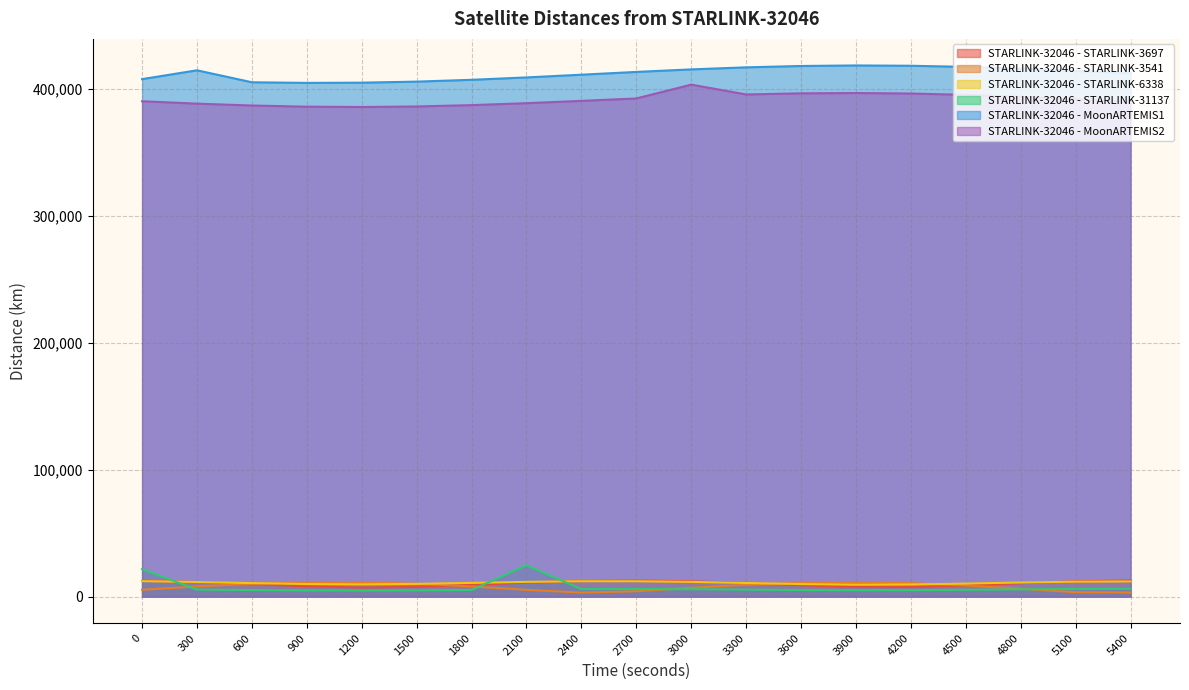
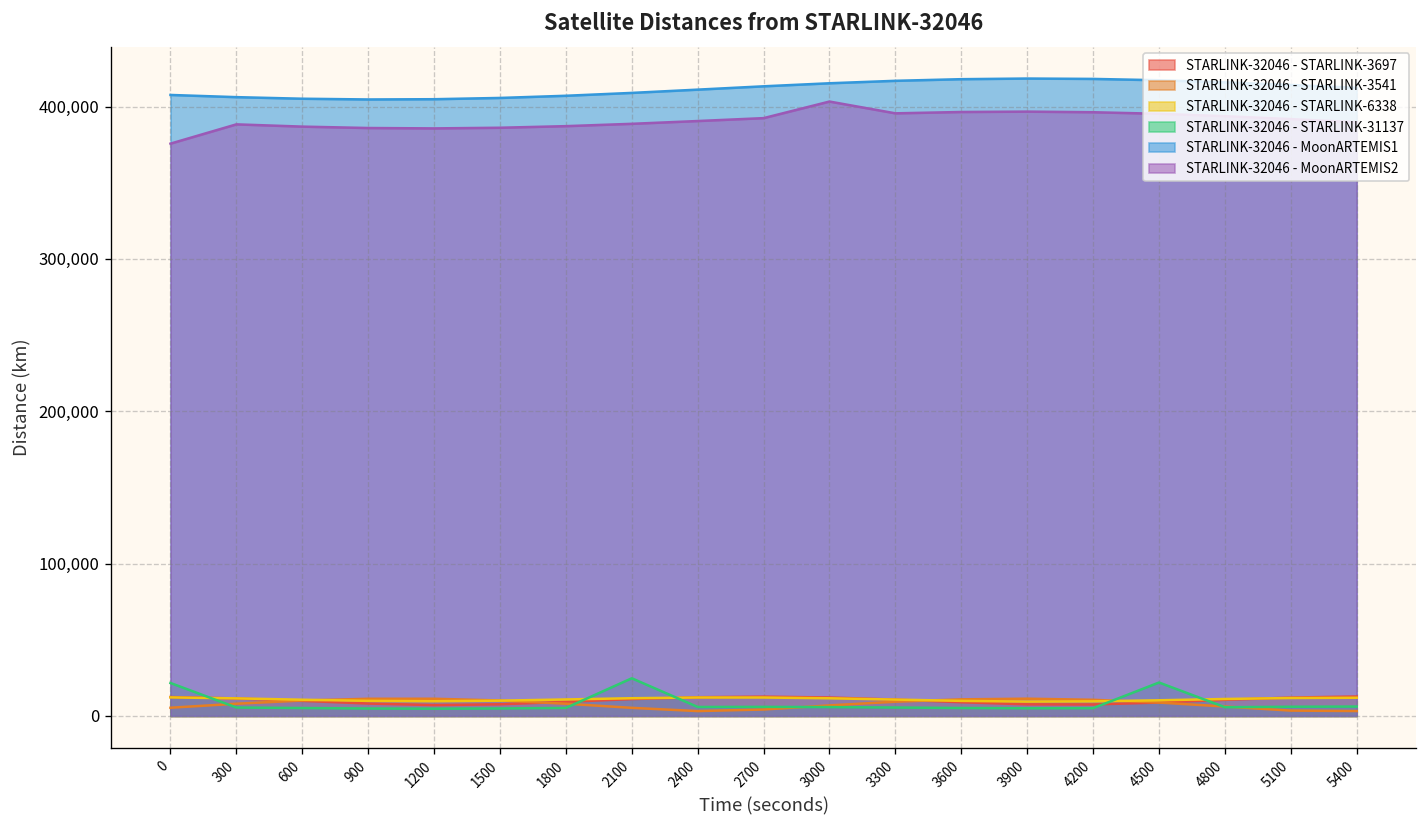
STARLINK-32046 - MoonARTEMIS2, 0: 390,000 -> 376,000
STARLINK-32046 - MoonARTEMIS1, 300: 415,000 -> 406,000
STARLINK-32046 - STARLINK-31137, 4500: 5,000 -> 22,000
